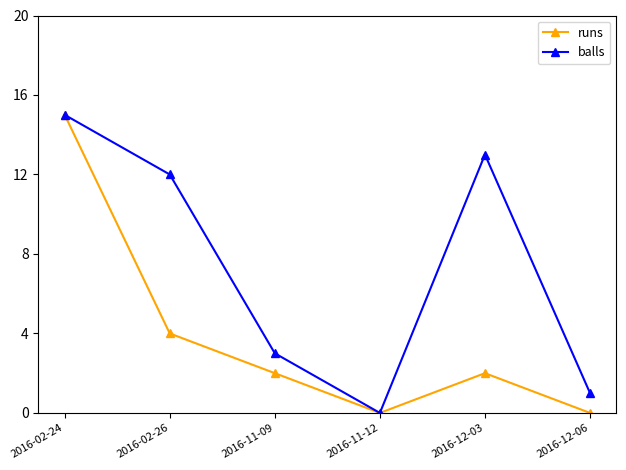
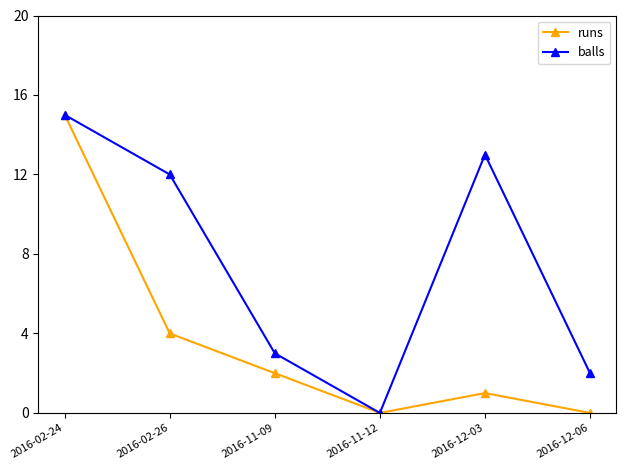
runs, 2016-12-03: 2 -> 1
balls, 2016-12-06: 1 -> 2
